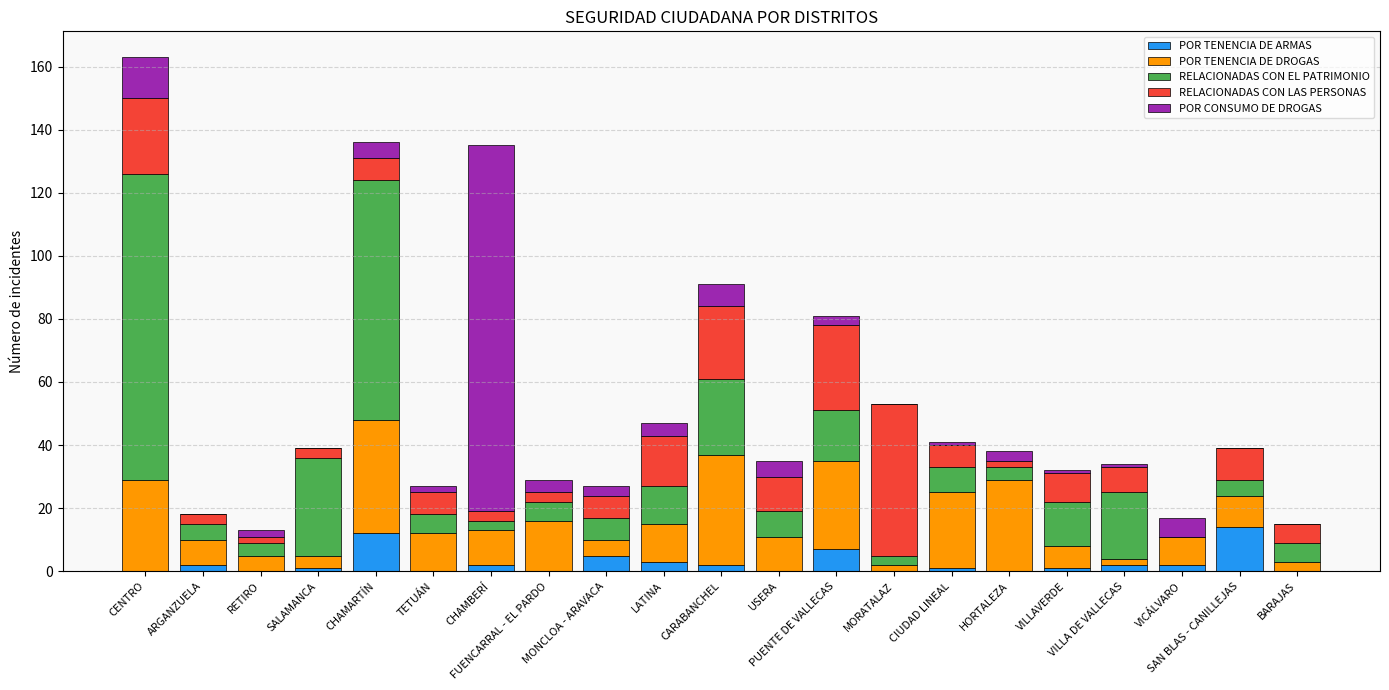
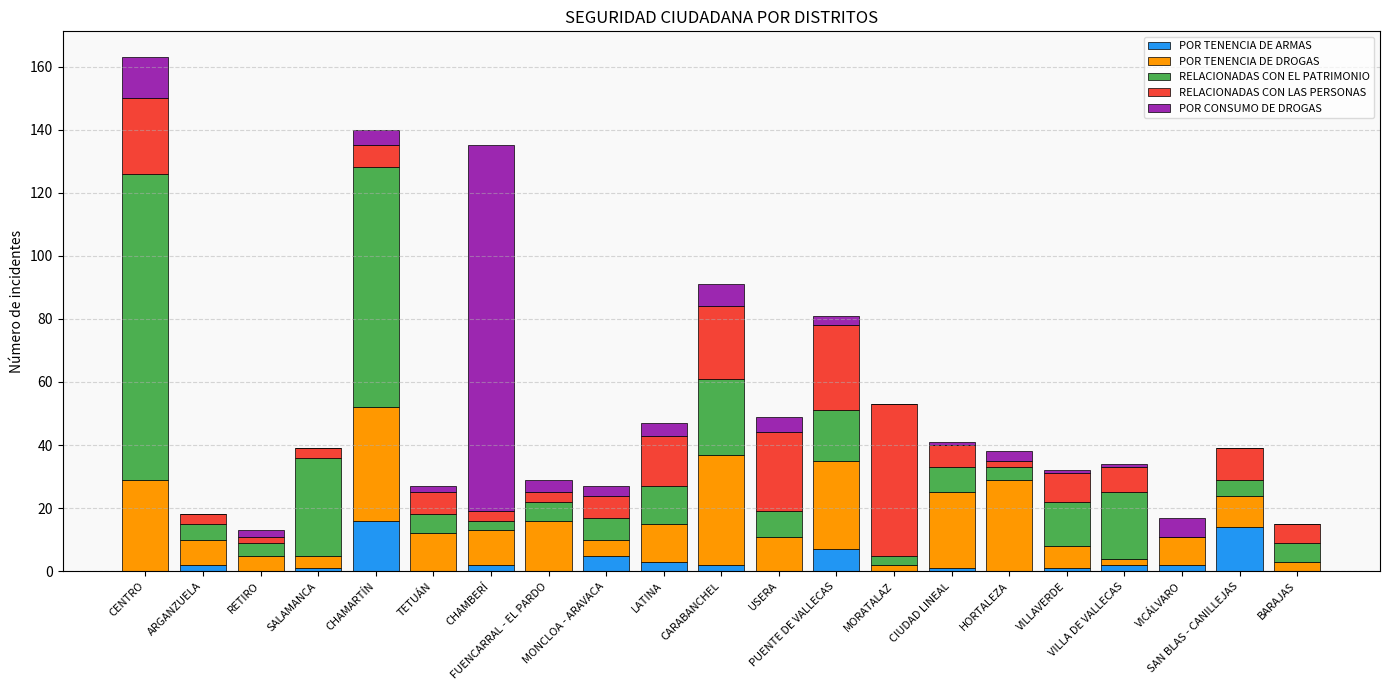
POR TENENCIA DE ARMAS, CHAMARTÍN: 12 -> 16
RELACIONADAS CON LAS PERSONAS, USERA: 11 -> 25
